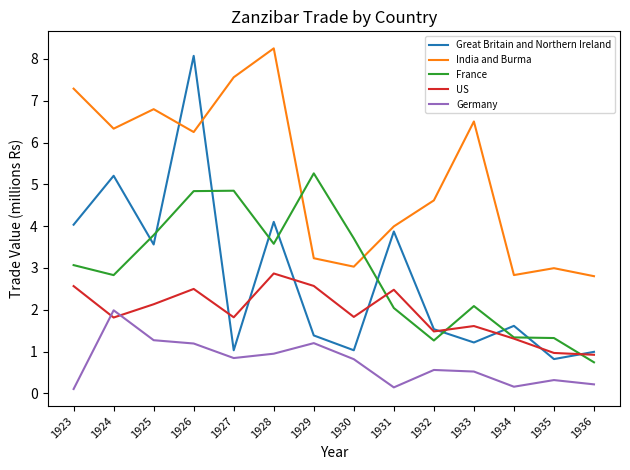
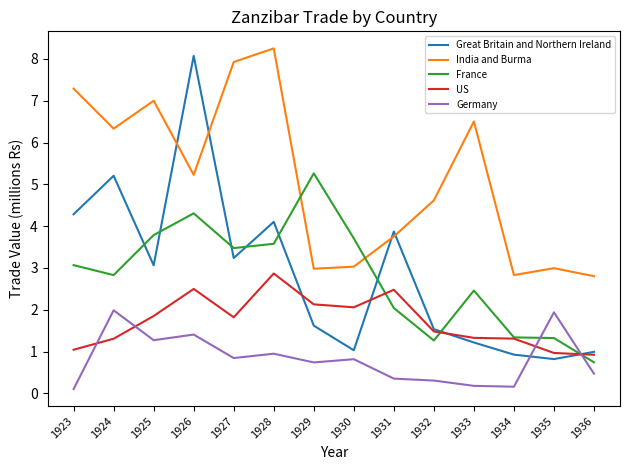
Great Britain and Northern Ireland, 1923: 4.0 -> 4.3
US, 1923: 2.6 -> 1.0
US, 1924: 1.8 -> 1.3
Great Britain and Northern Ireland, 1925: 3.6 -> 3.1
India and Burma, 1925: 6.8 -> 7.0
US, 1925: 2.1 -> 1.9
India and Burma, 1926: 6.3 -> 5.2
France, 1926: 4.8 -> 4.3
Germany, 1926: 1.2 -> 1.4
Great Britain and Northern Ireland, 1927: 1.0 -> 3.2
India and Burma, 1927: 7.6 -> 7.9
France, 1927: 4.8 -> 3.5
Great Britain and Northern Ireland, 1929: 1.4 -> 1.6
India and Burma, 1929: 3.2 -> 3.0
US, 1929: 2.6 -> 2.1
Germany, 1929: 1.2 -> 0.7
US, 1930: 1.8 -> 2.1
India and Burma, 1931: 4.0 -> 3.8
Germany, 1931: 0.1 -> 0.4
Germany, 1932: 0.6 -> 0.3
France, 1933: 2.1 -> 2.5
US, 1933: 1.6 -> 1.3
Germany, 1933: 0.5 -> 0.2
Great Britain and Northern Ireland, 1934: 1.6 -> 0.9
Germany, 1935: 0.3 -> 1.9
Germany, 1936: 0.2 -> 0.5
